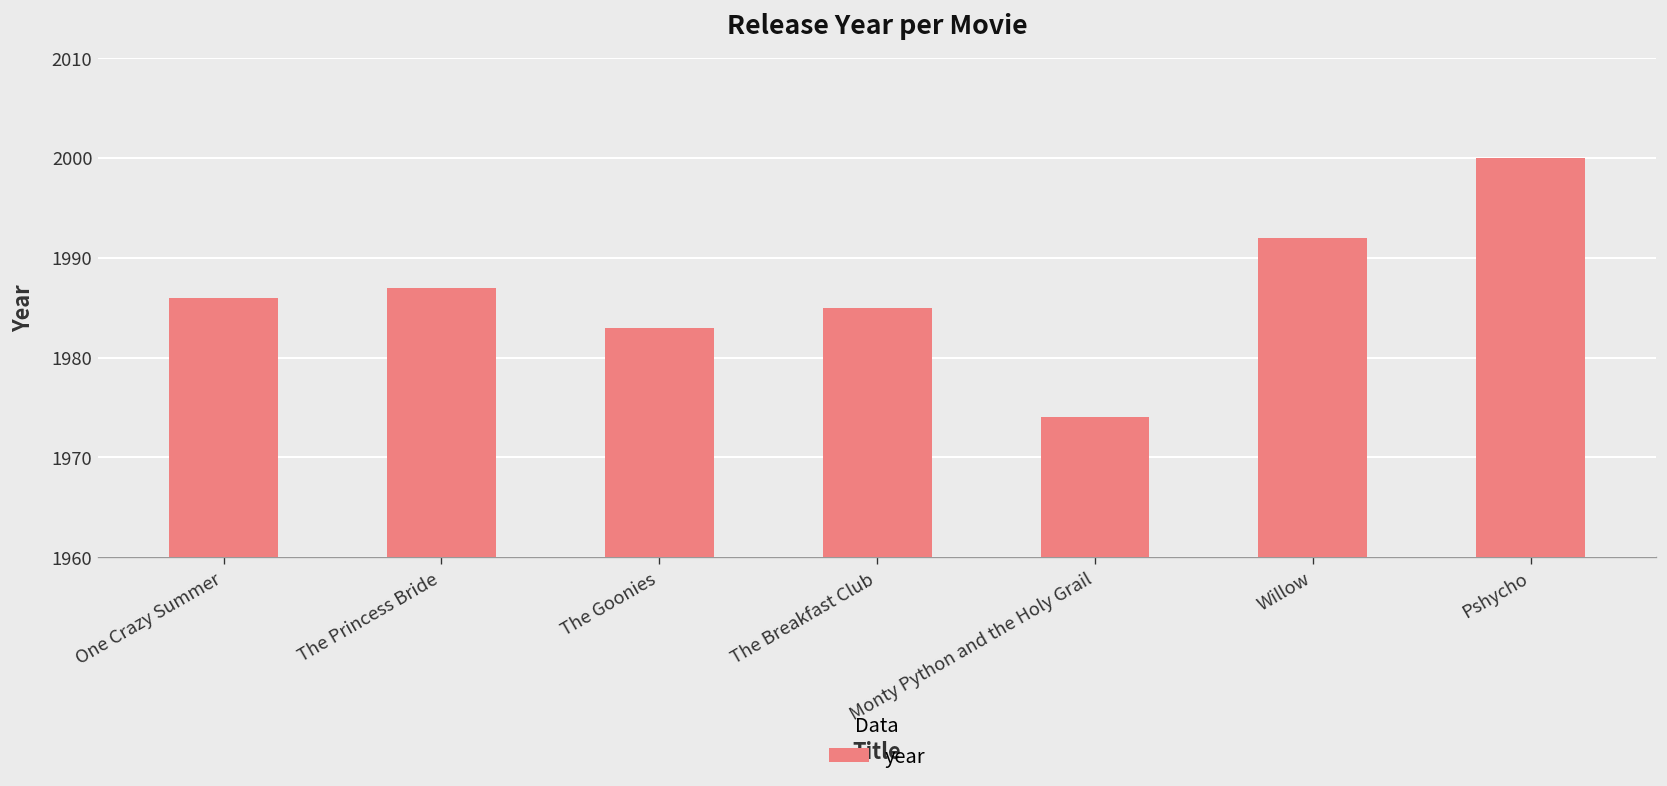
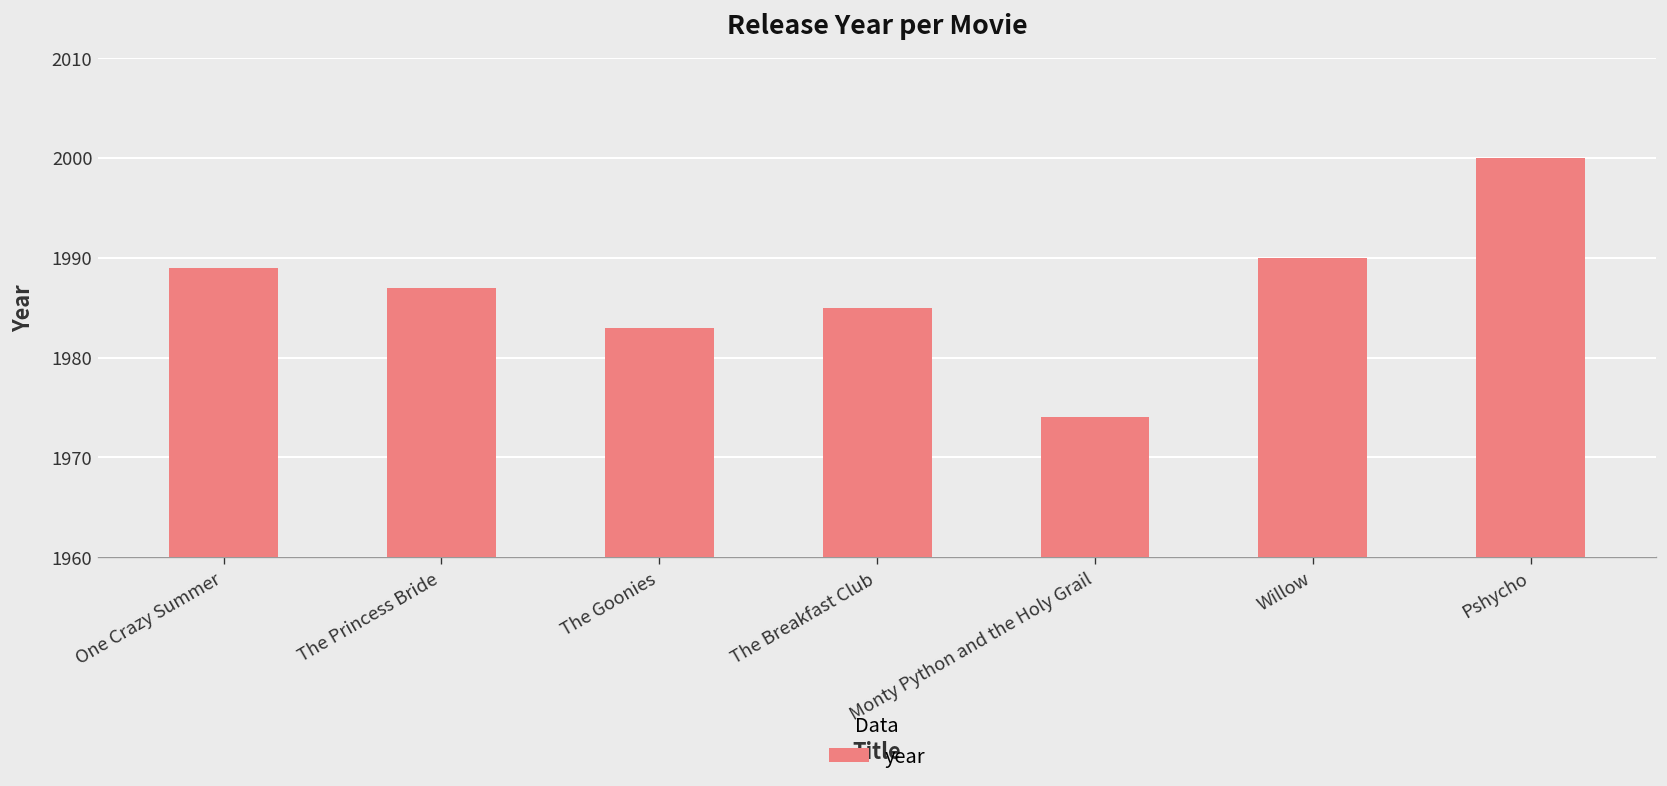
One Crazy Summer: 1986 -> 1989
Willow: 1992 -> 1990
